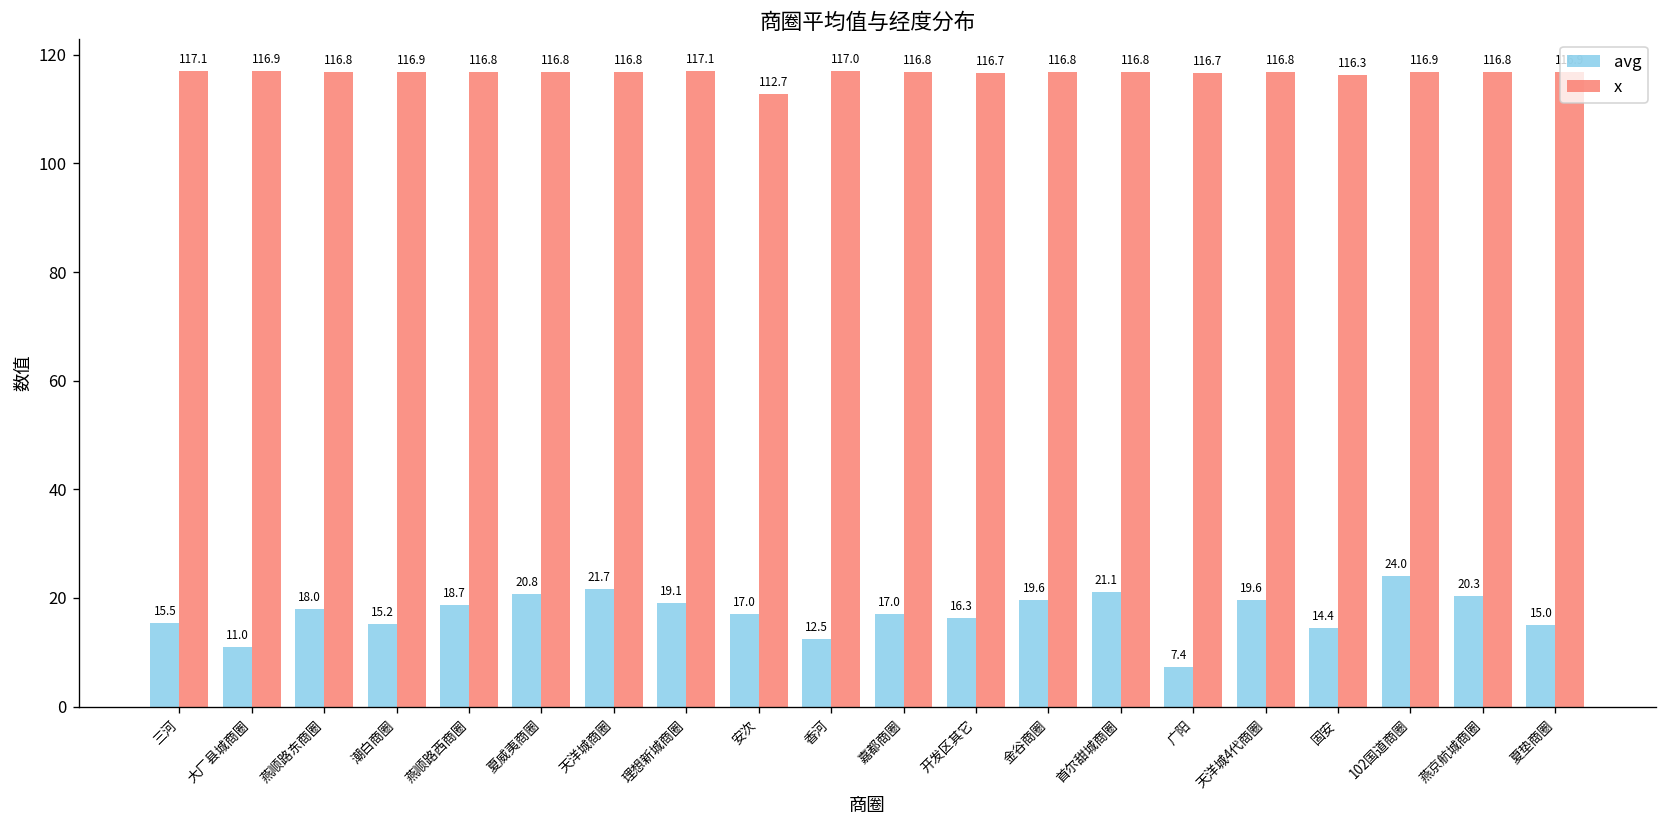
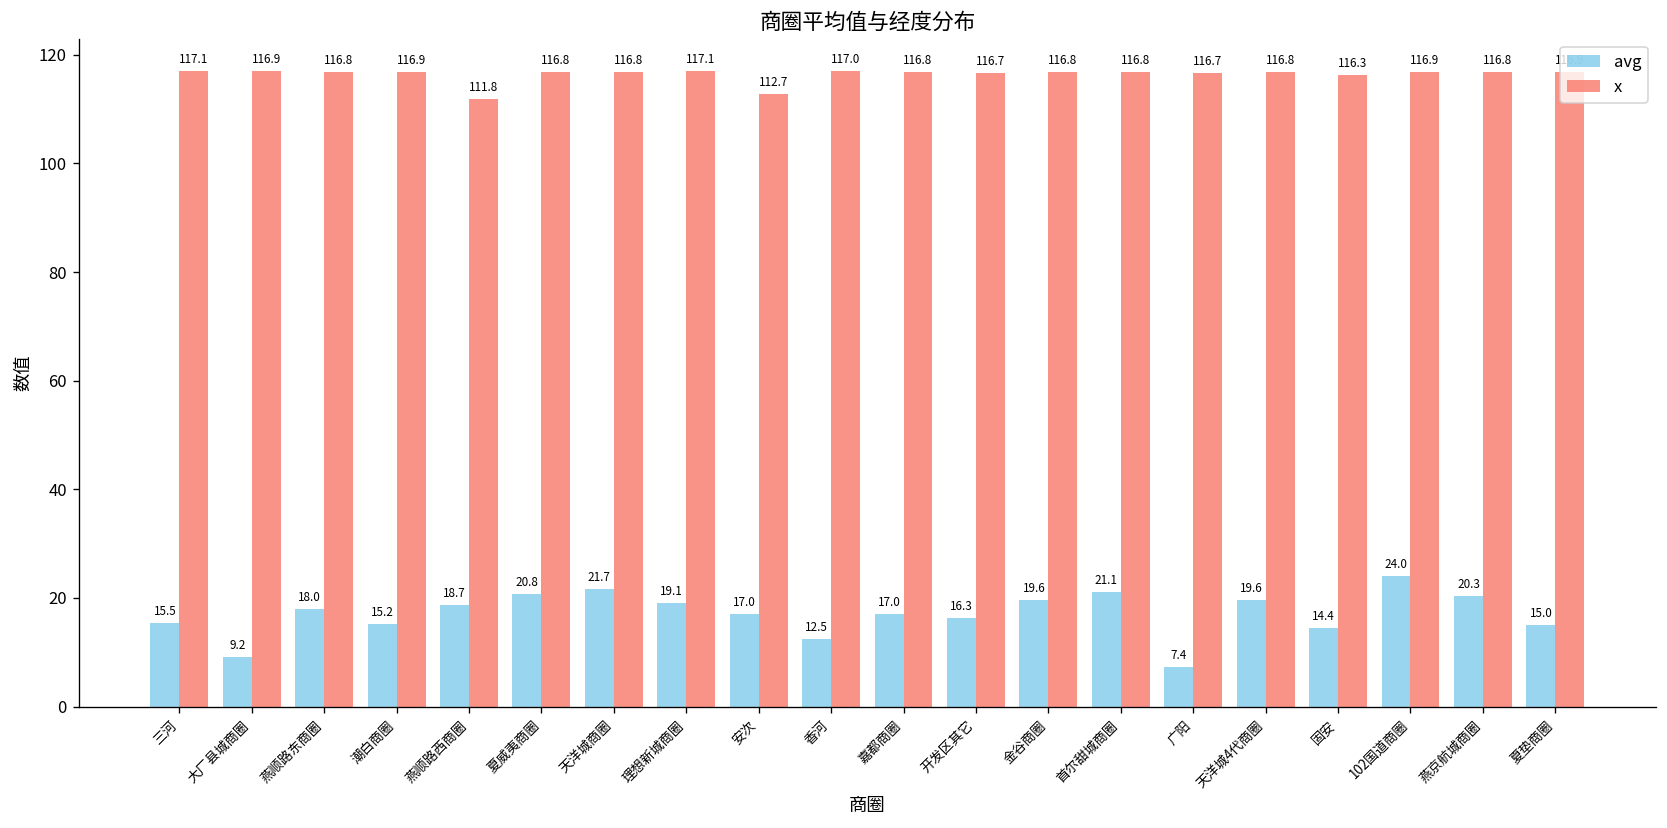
avg, 大厂县城商圈: 11.0 -> 9.2
x, 燕顺路西商圈: 116.8 -> 111.8
